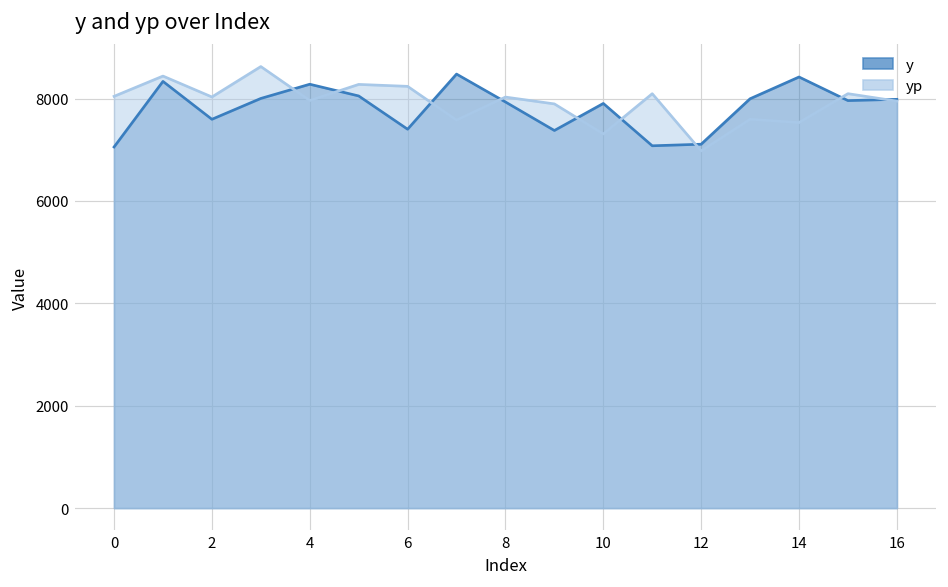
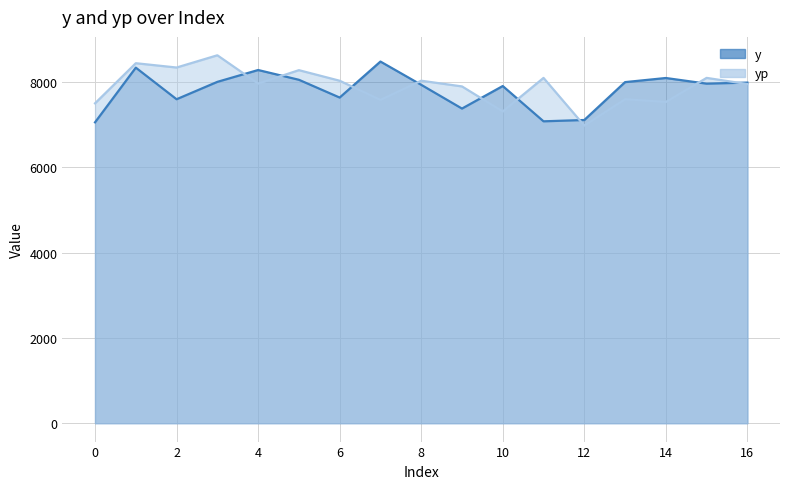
yp, 0: 8000 -> 7500
yp, 2: 8000 -> 8300
y, 6: 7400 -> 7600
yp, 6: 8200 -> 8000
y, 14: 8400 -> 8100
